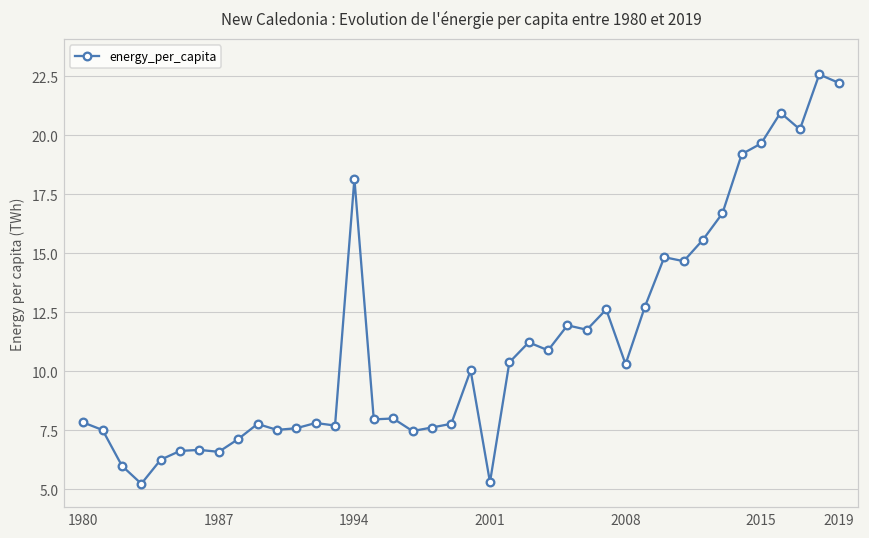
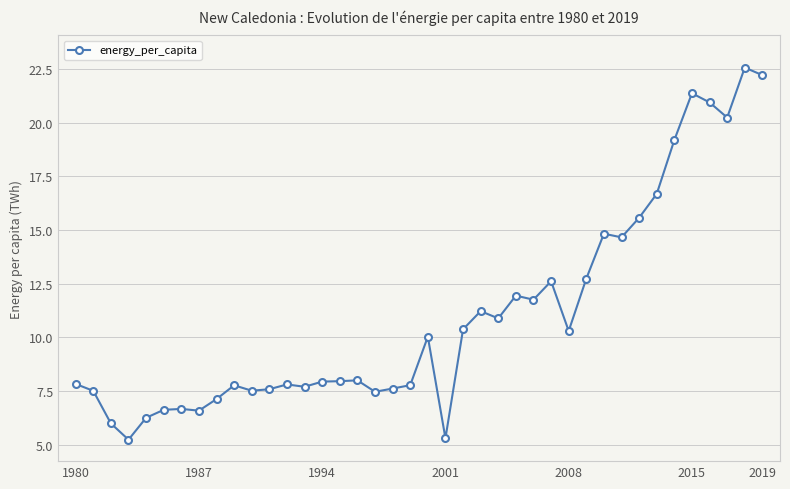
1994: 18.2 -> 7.9
2015: 19.7 -> 21.4
